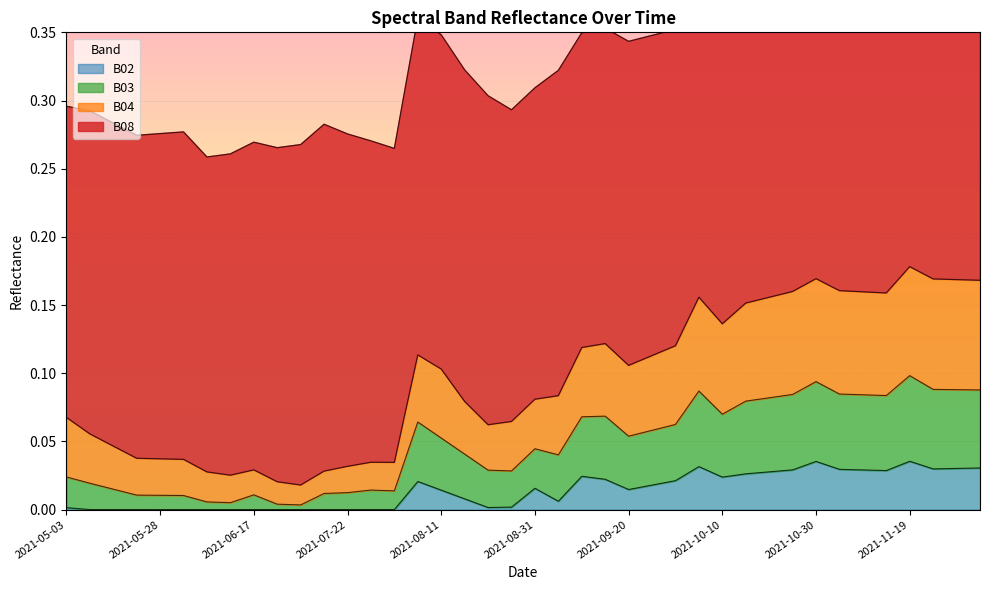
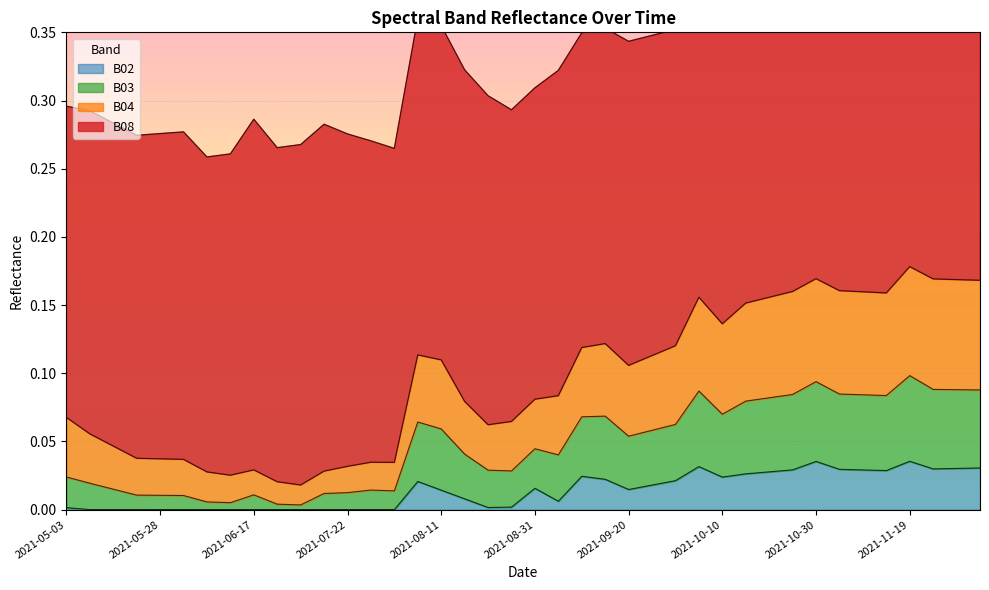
B08, 2021-06-17: 0.240 -> 0.257
B03, 2021-08-11: 0.038 -> 0.045
